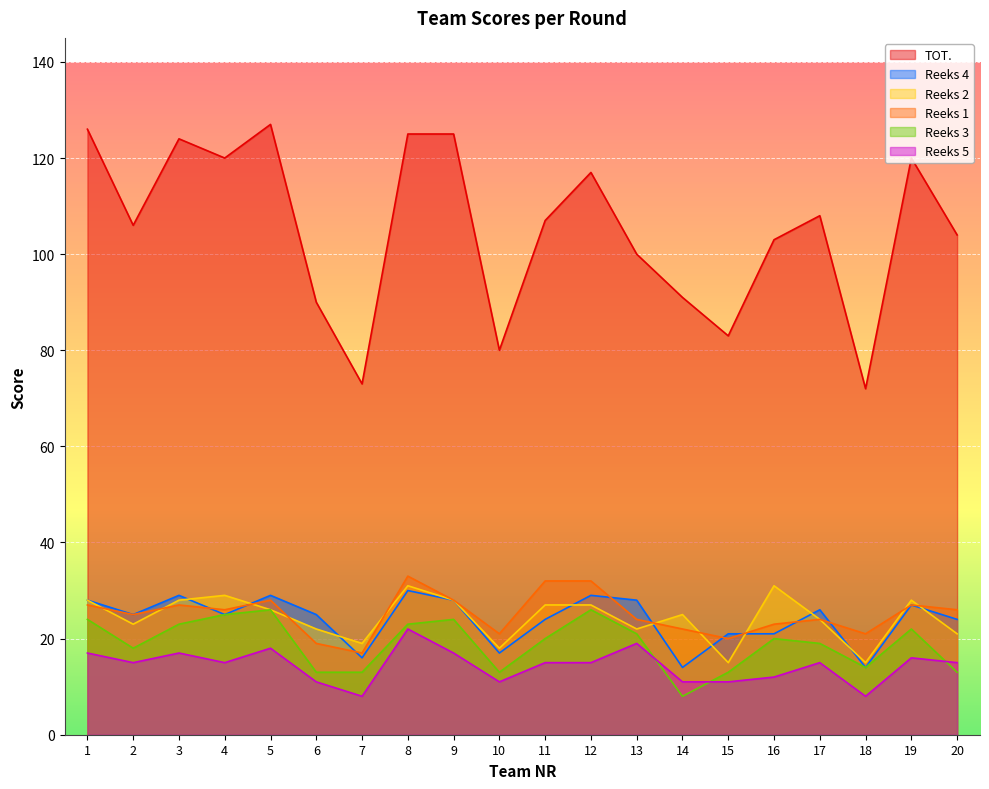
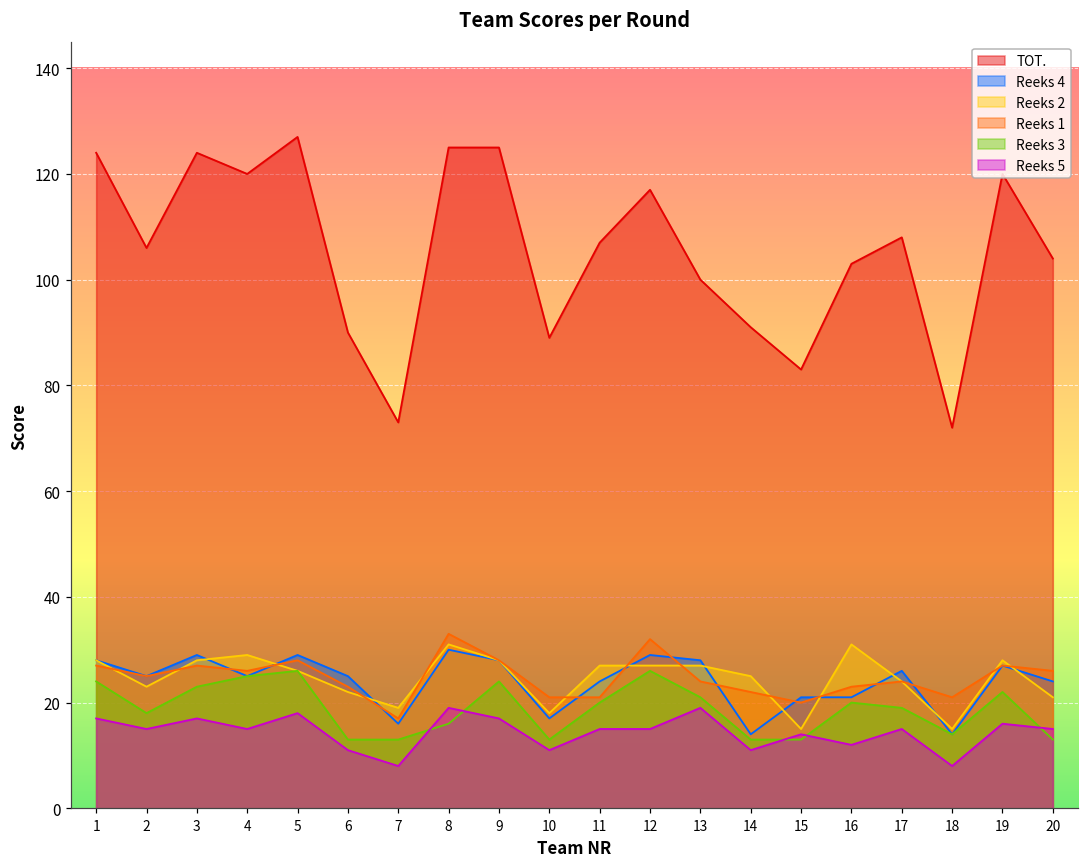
TOT., 1: 126 -> 124
Reeks 1, 6: 19 -> 23
Reeks 3, 8: 23 -> 16
Reeks 5, 8: 22 -> 19
TOT., 10: 80 -> 89
Reeks 1, 11: 32 -> 21
Reeks 2, 13: 22 -> 27
Reeks 3, 14: 8 -> 13
Reeks 5, 15: 11 -> 14
